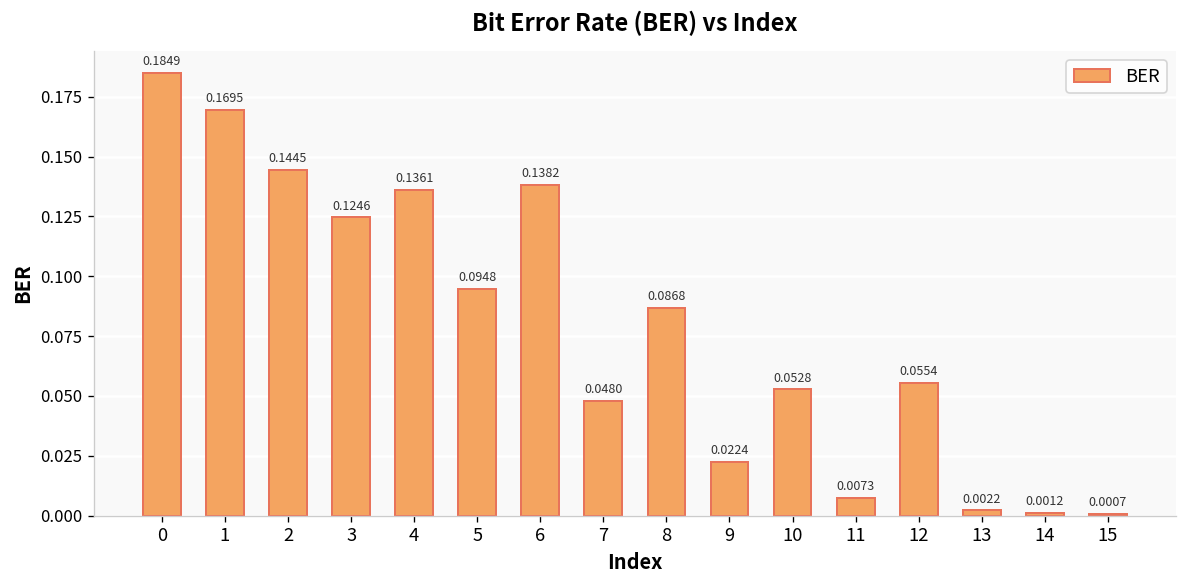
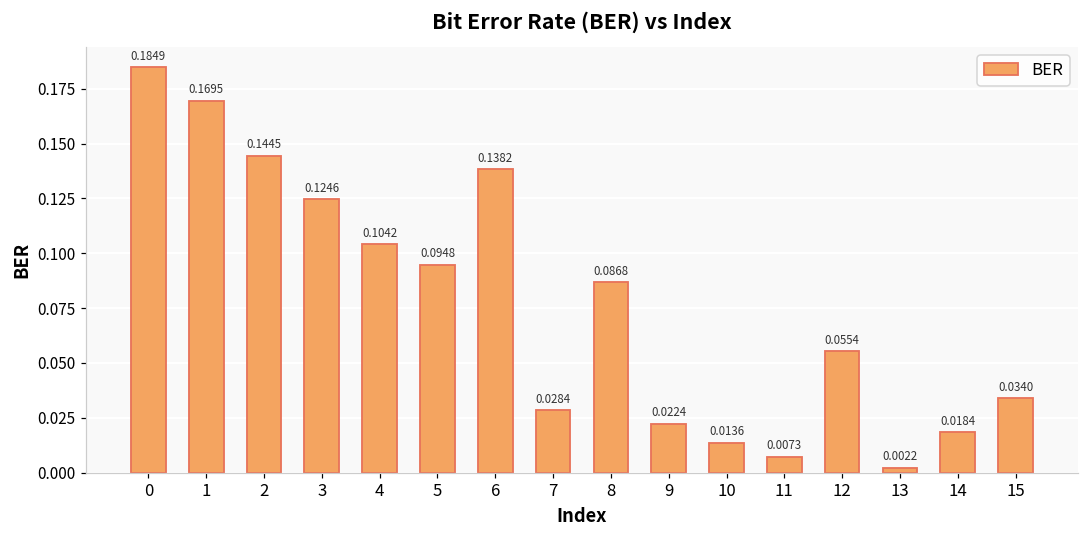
4: 0.1361 -> 0.1042
7: 0.0480 -> 0.0284
10: 0.0528 -> 0.0136
14: 0.0012 -> 0.0184
15: 0.0007 -> 0.0340
